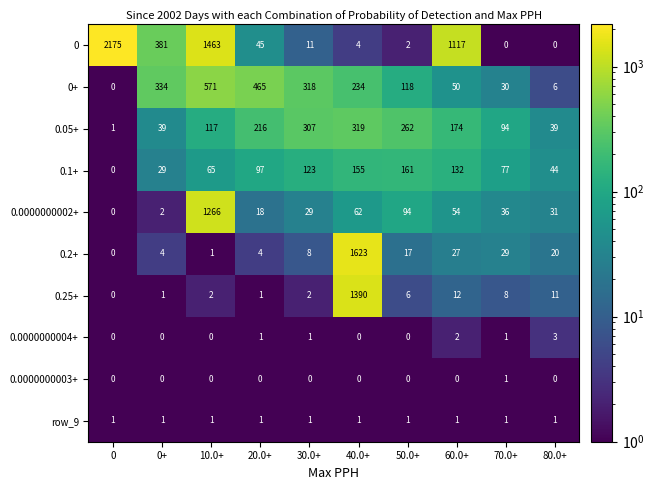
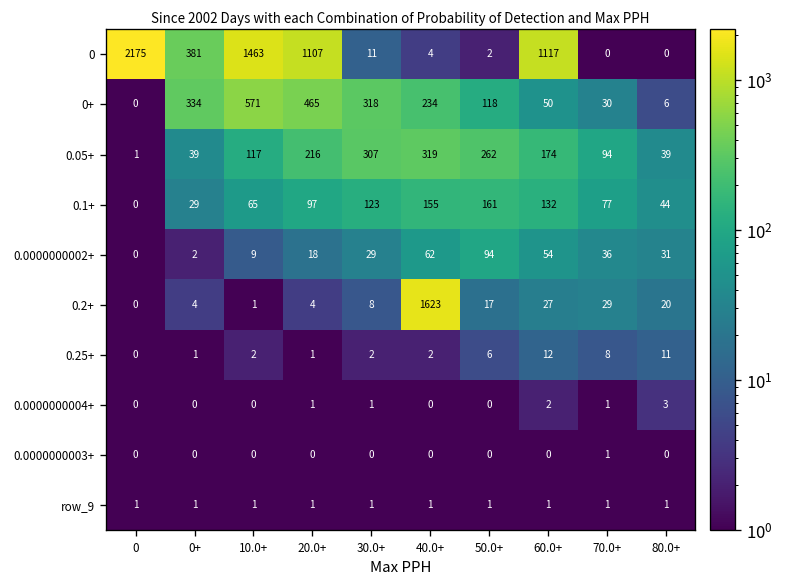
0, 20.0+: 45 -> 1107
0.0000000002+, 10.0+: 1266 -> 9
0.25+, 40.0+: 1390 -> 2
